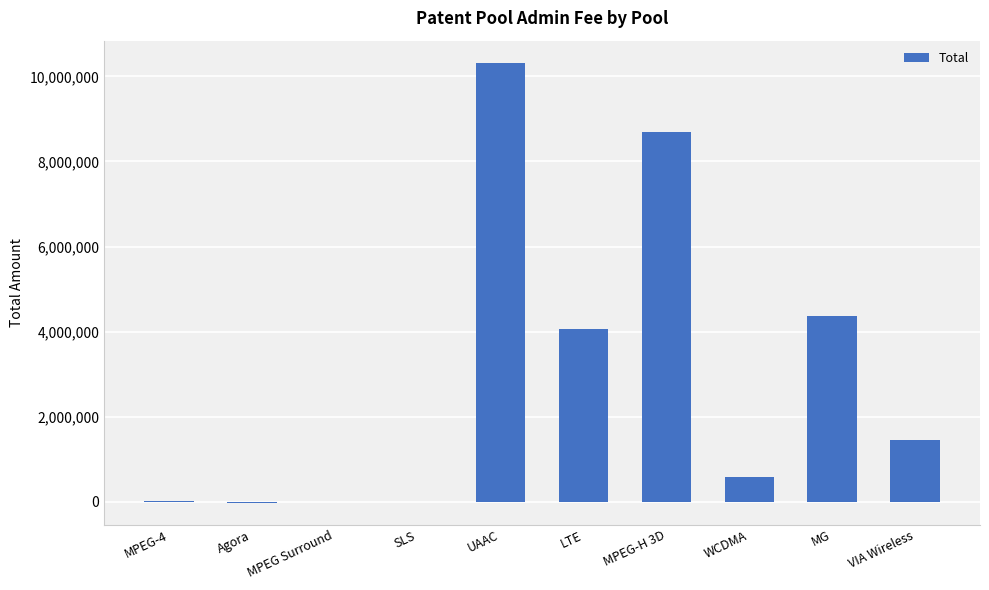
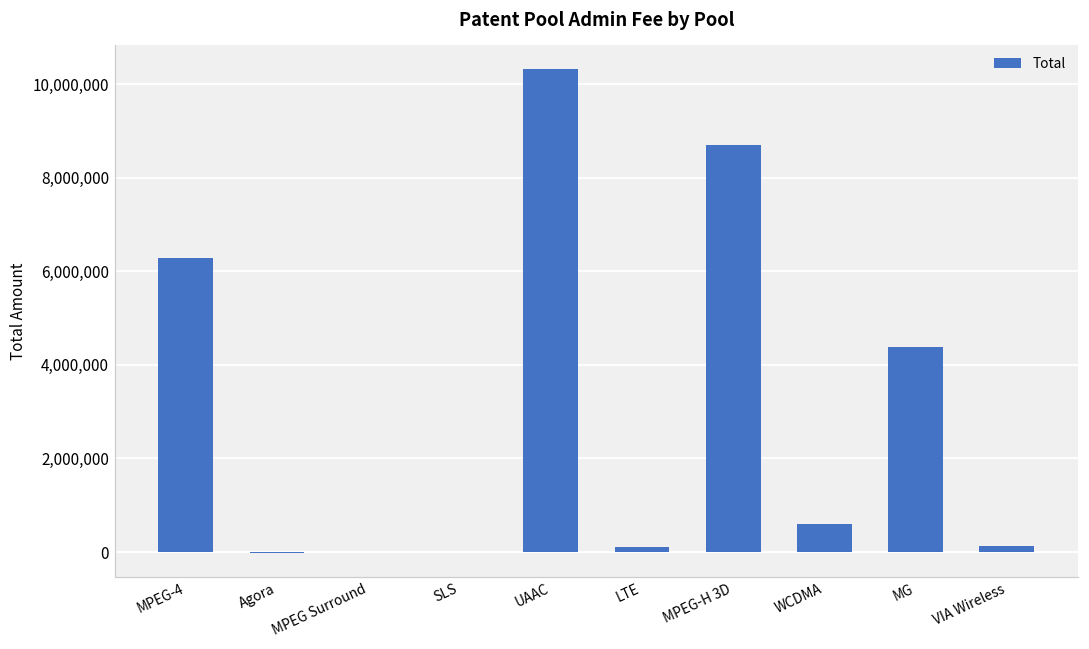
MPEG-4: 0 -> 6,300,000
LTE: 4,100,000 -> 100,000
VIA Wireless: 1,400,000 -> 100,000
